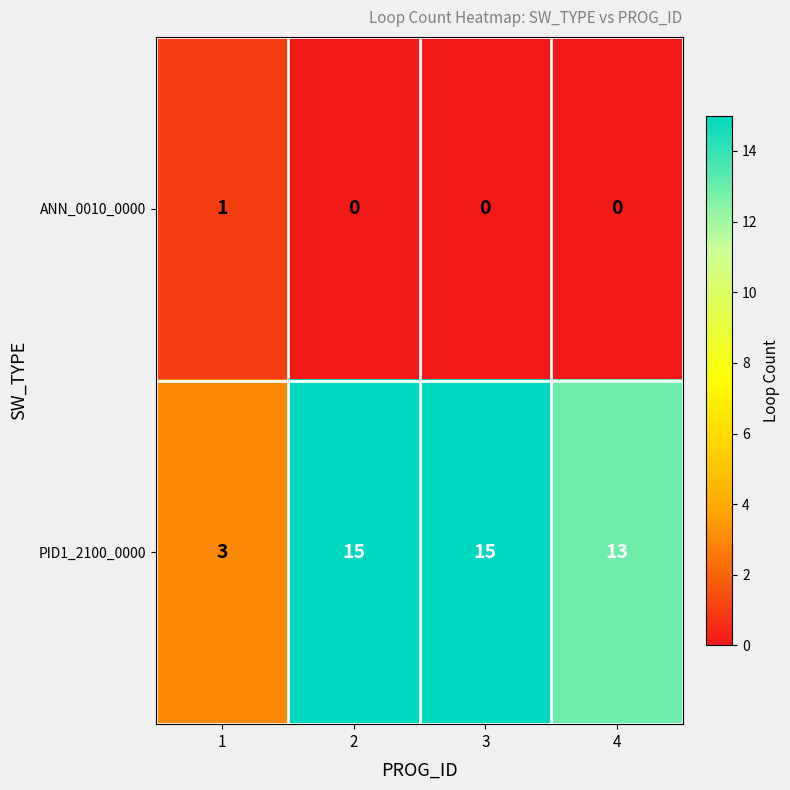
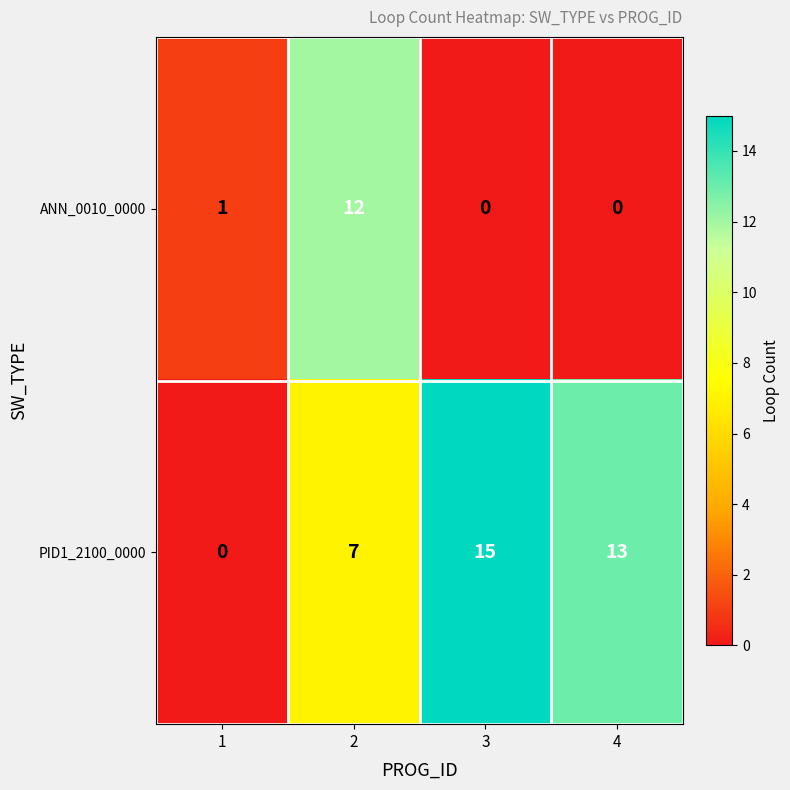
ANN_0010_0000, 2: 0 -> 12
PID1_2100_0000, 1: 3 -> 0
PID1_2100_0000, 2: 15 -> 7
